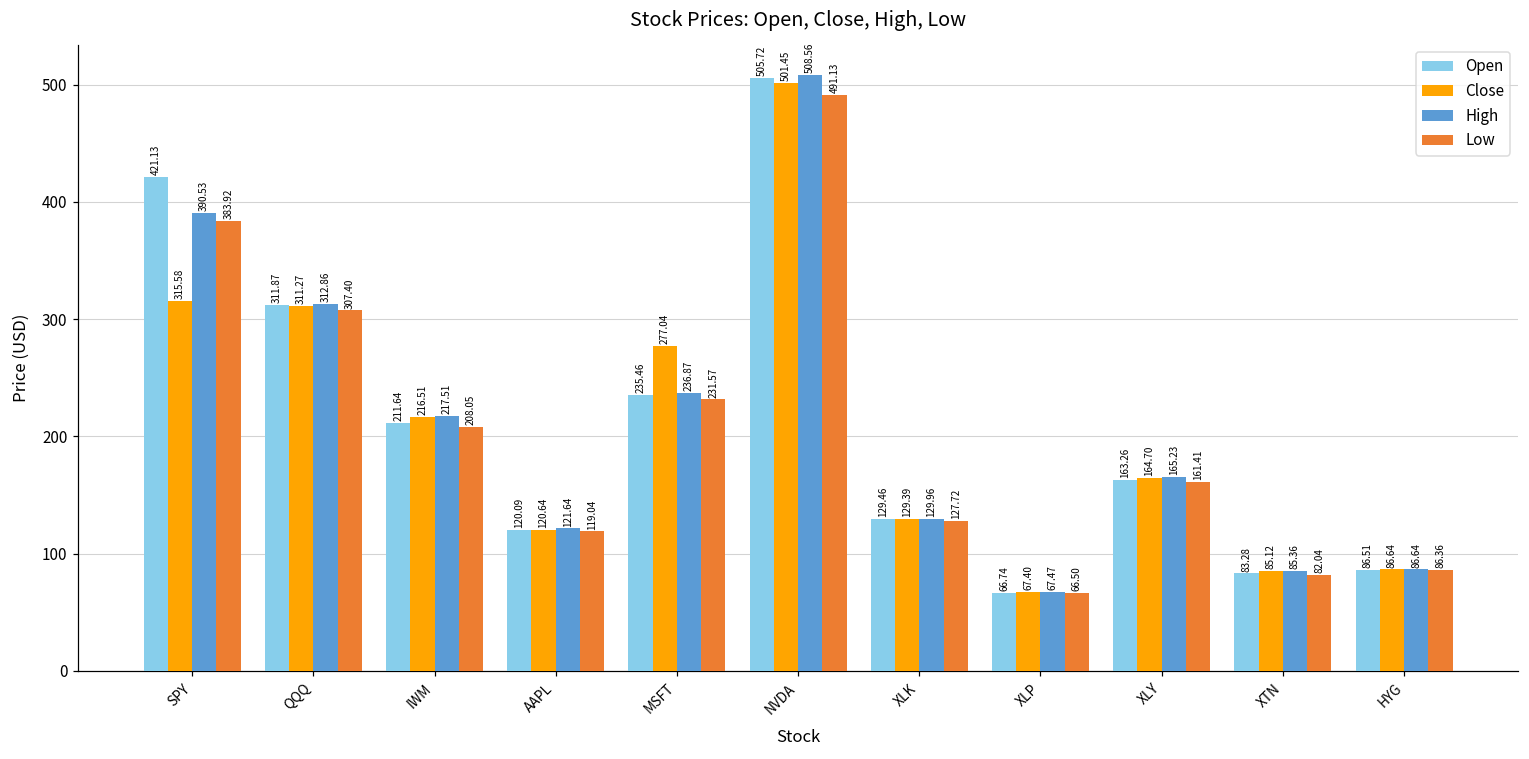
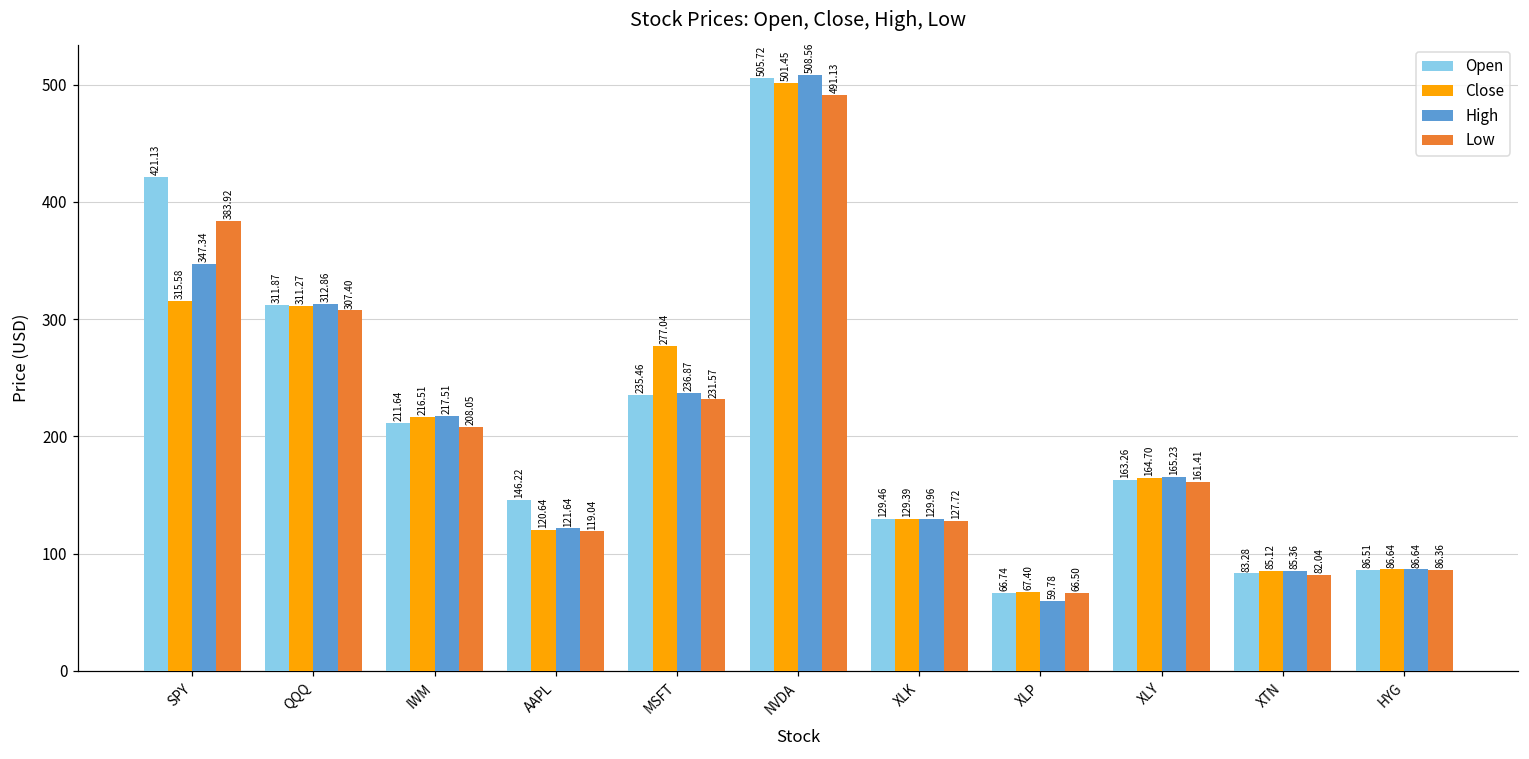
High, SPY: 390.53 -> 347.34
Open, AAPL: 120.09 -> 146.22
High, XLP: 67.47 -> 59.78
